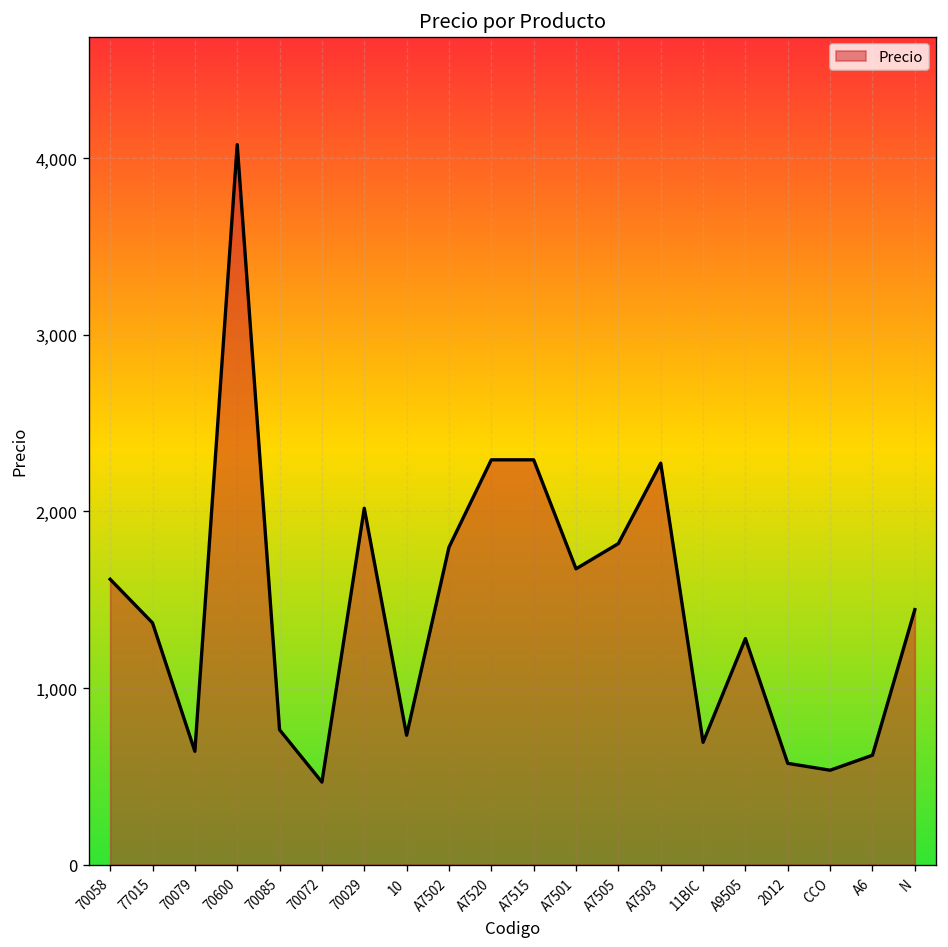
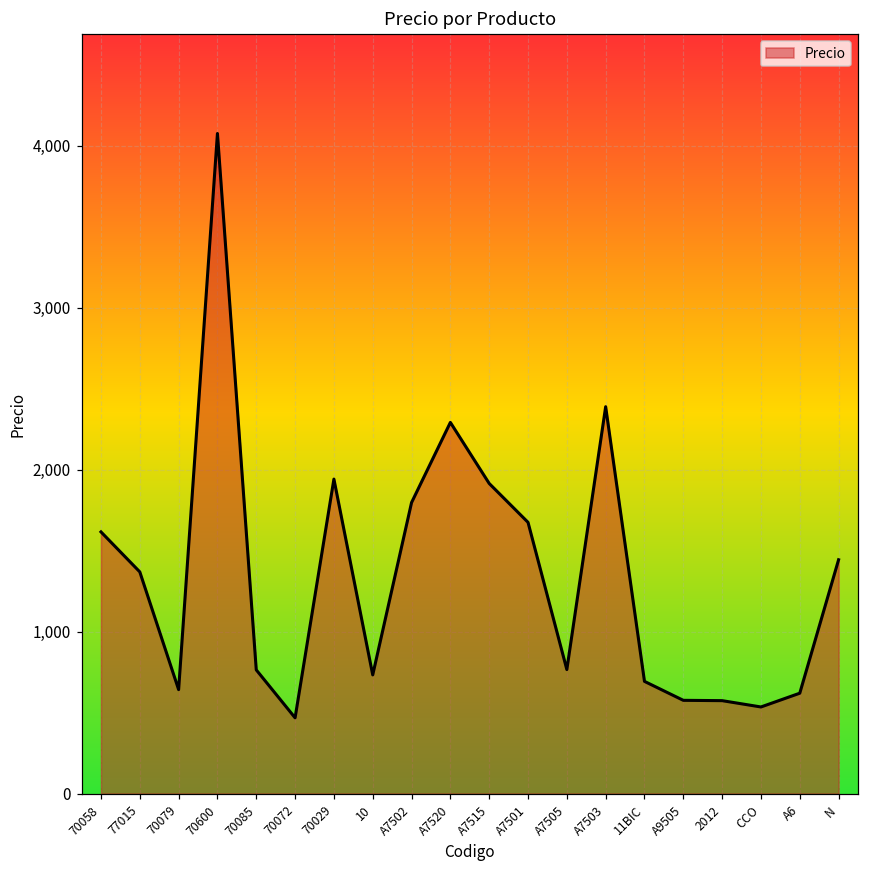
70029: 2,020 -> 1,940
A7515: 2,290 -> 1,920
A7505: 1,820 -> 770
A7503: 2,270 -> 2,390
A9505: 1,280 -> 580
